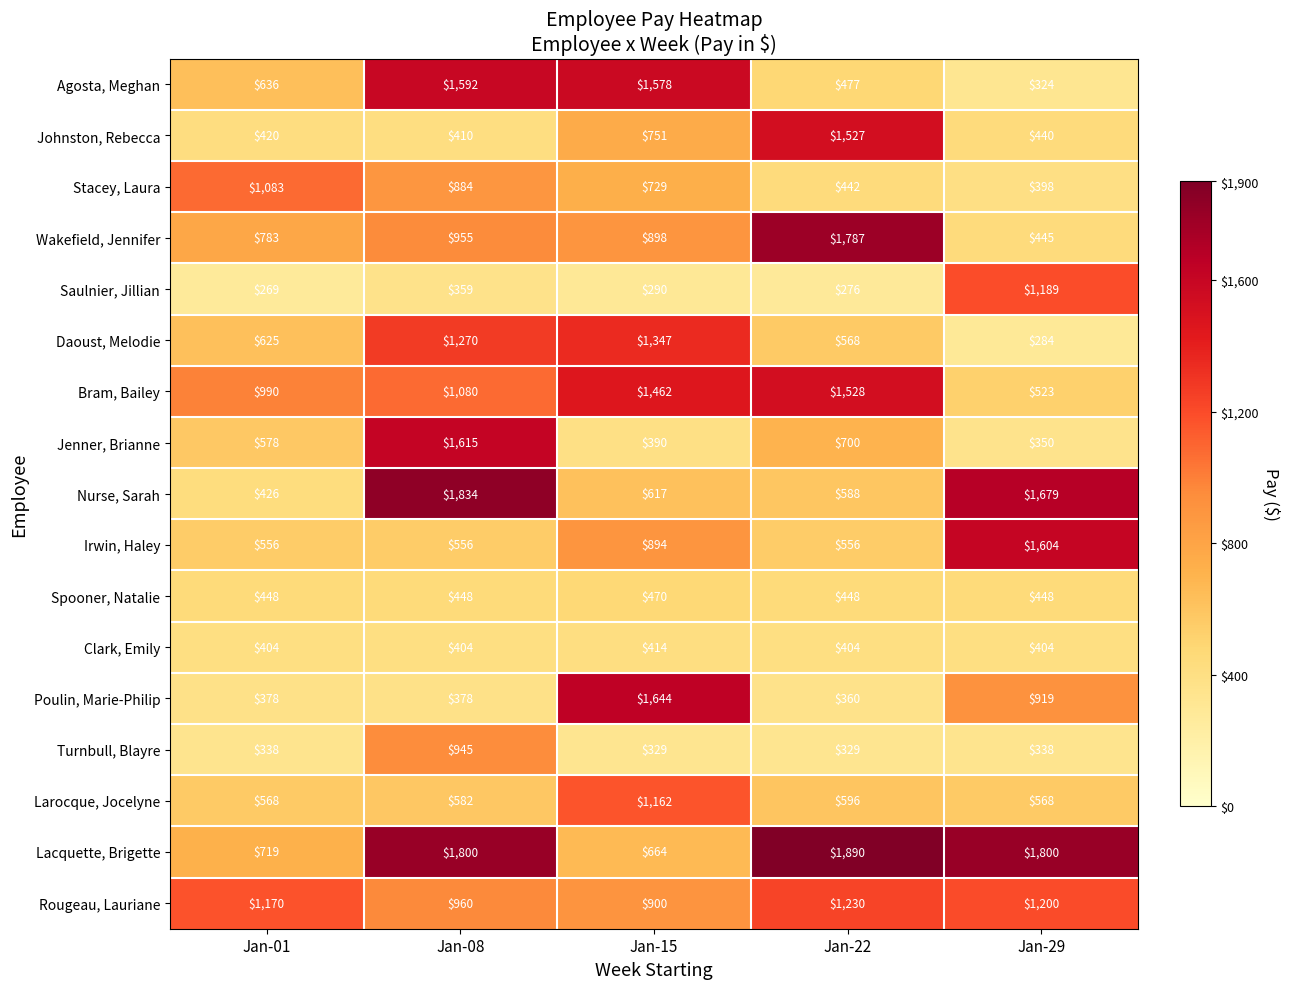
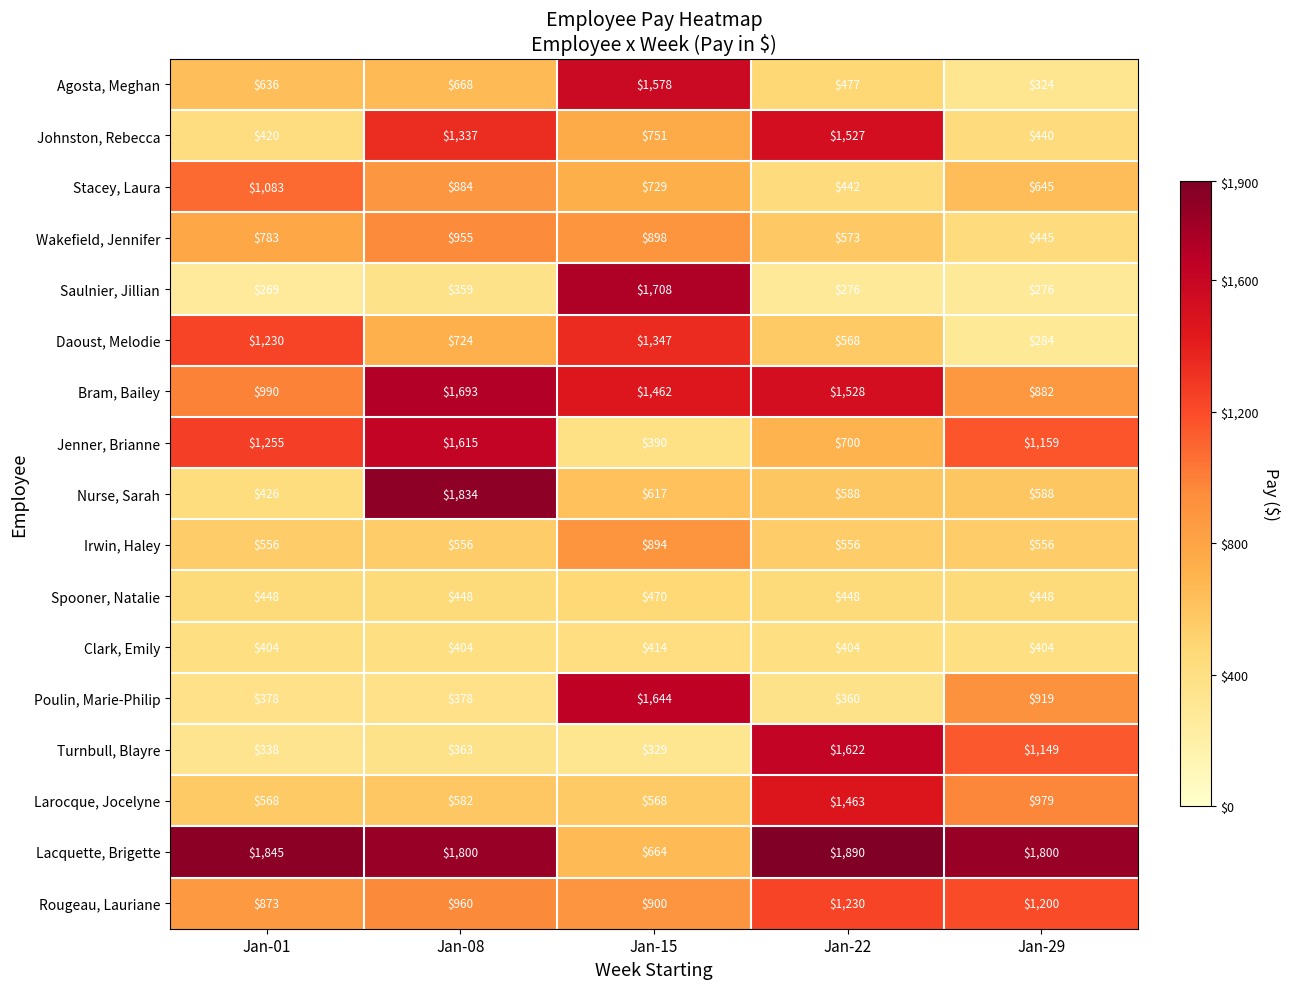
Agosta, Meghan, Jan-08: $1,592 -> $668
Johnston, Rebecca, Jan-08: $410 -> $1,337
Stacey, Laura, Jan-29: $398 -> $645
Wakefield, Jennifer, Jan-22: $1,787 -> $573
Saulnier, Jillian, Jan-15: $290 -> $1,708
Saulnier, Jillian, Jan-29: $1,189 -> $276
Daoust, Melodie, Jan-01: $625 -> $1,230
Daoust, Melodie, Jan-08: $1,270 -> $724
Bram, Bailey, Jan-08: $1,080 -> $1,693
Bram, Bailey, Jan-29: $523 -> $882
Jenner, Brianne, Jan-01: $578 -> $1,255
Jenner, Brianne, Jan-29: $350 -> $1,159
Nurse, Sarah, Jan-29: $1,679 -> $588
Irwin, Haley, Jan-29: $1,604 -> $556
Turnbull, Blayre, Jan-08: $945 -> $363
Turnbull, Blayre, Jan-22: $329 -> $1,622
Turnbull, Blayre, Jan-29: $338 -> $1,149
Larocque, Jocelyne, Jan-15: $1,162 -> $568
Larocque, Jocelyne, Jan-22: $596 -> $1,463
Larocque, Jocelyne, Jan-29: $568 -> $979
Lacquette, Brigette, Jan-01: $719 -> $1,845
Rougeau, Lauriane, Jan-01: $1,170 -> $873
